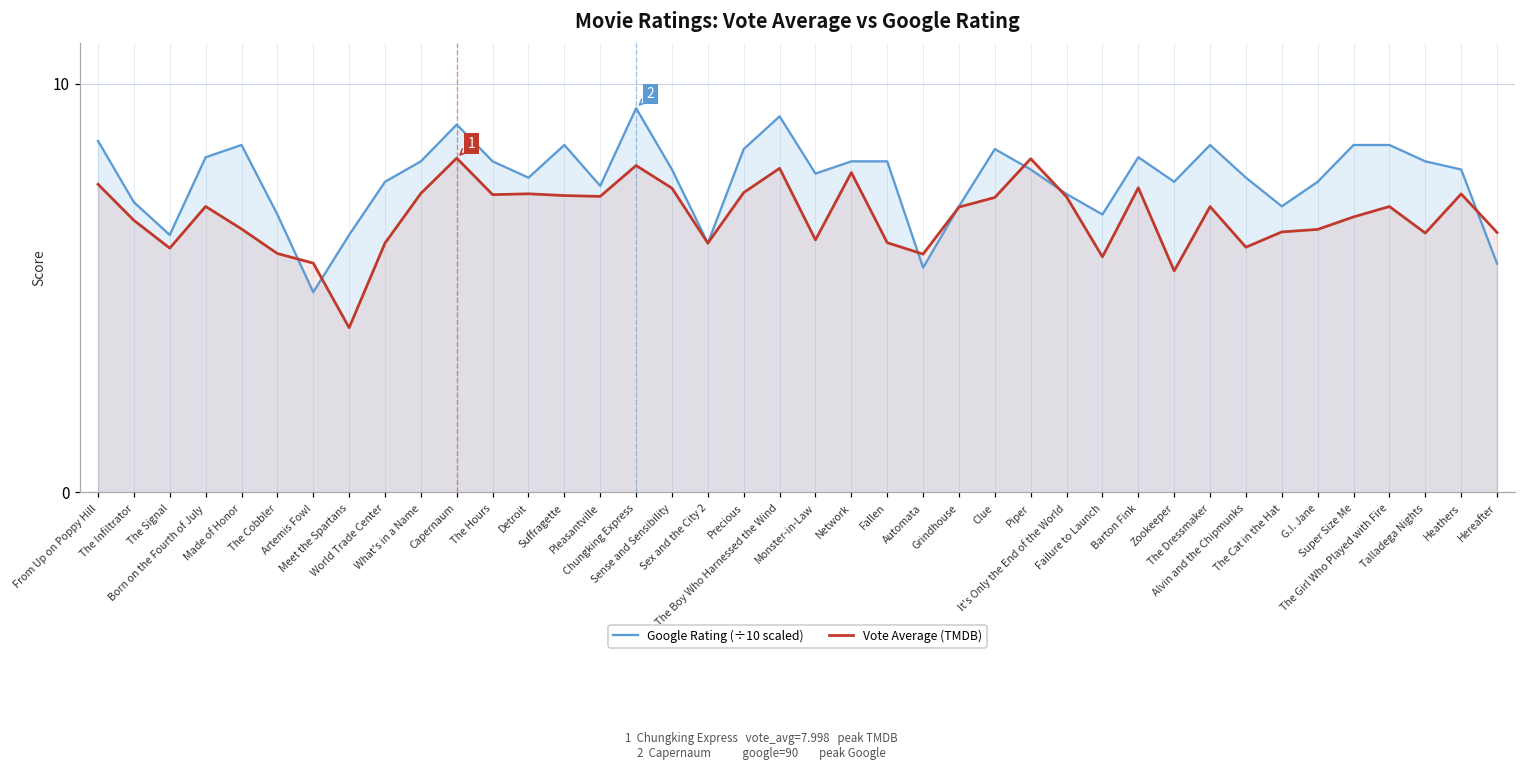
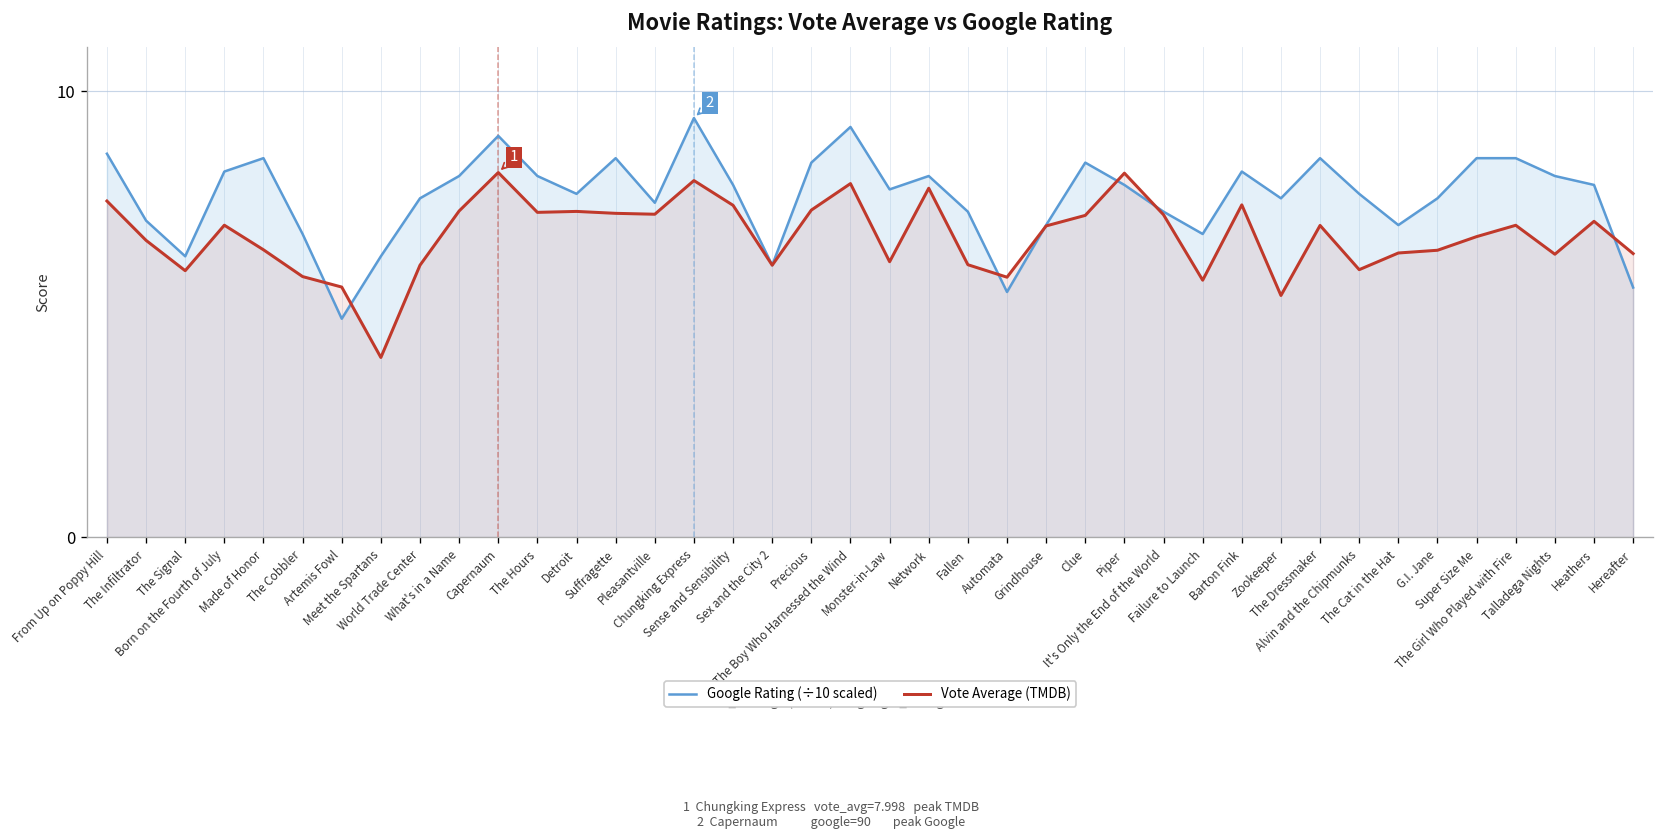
Google Rating (÷10 scaled), Fallen: 8.1 -> 7.3
Vote Average (TMDB), Heathers: 7.3 -> 7.1
